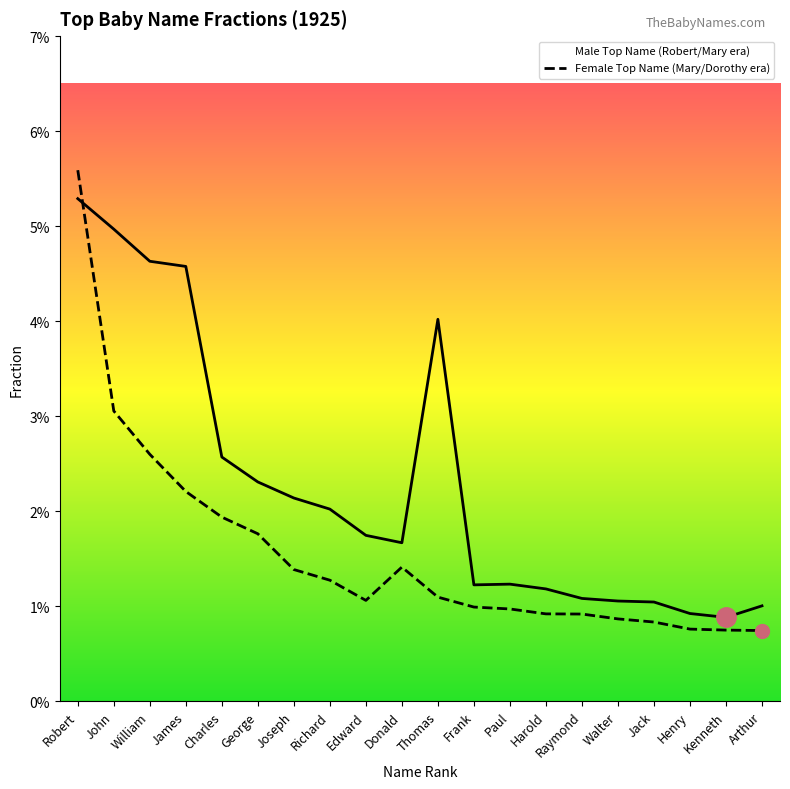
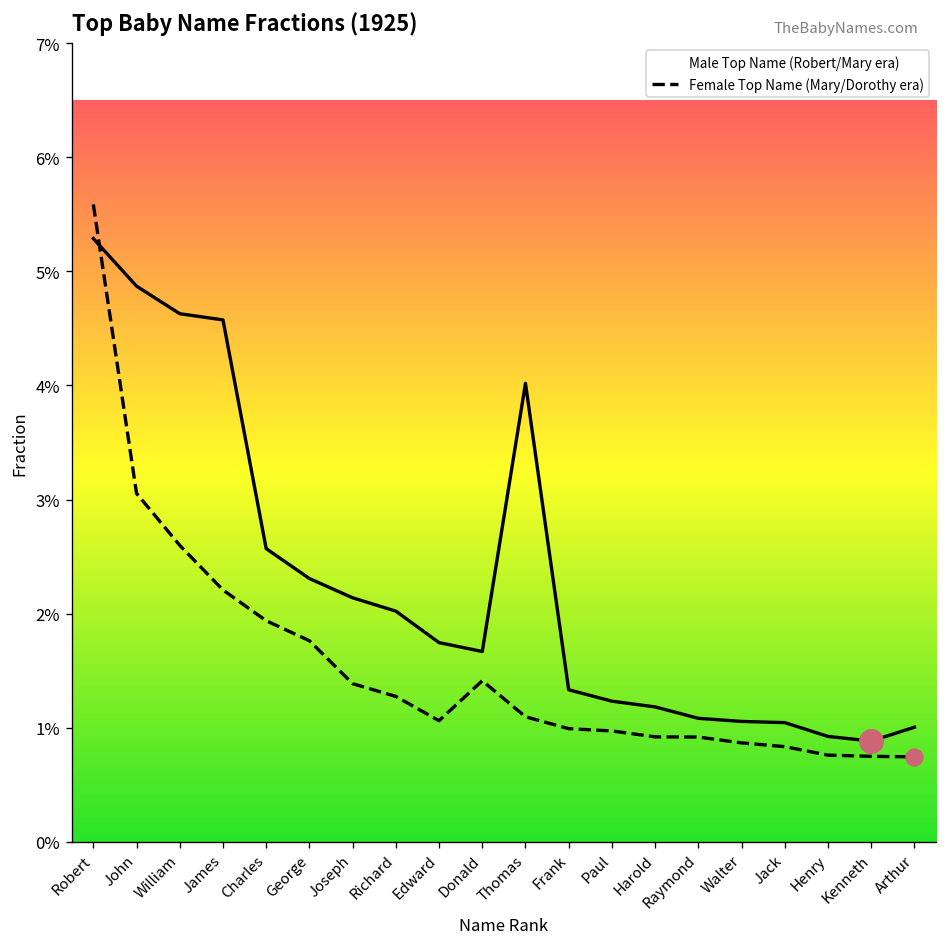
Male Top Name (Robert/Mary era), John: 5.0% -> 4.9%
Male Top Name (Robert/Mary era), Frank: 1.2% -> 1.3%
